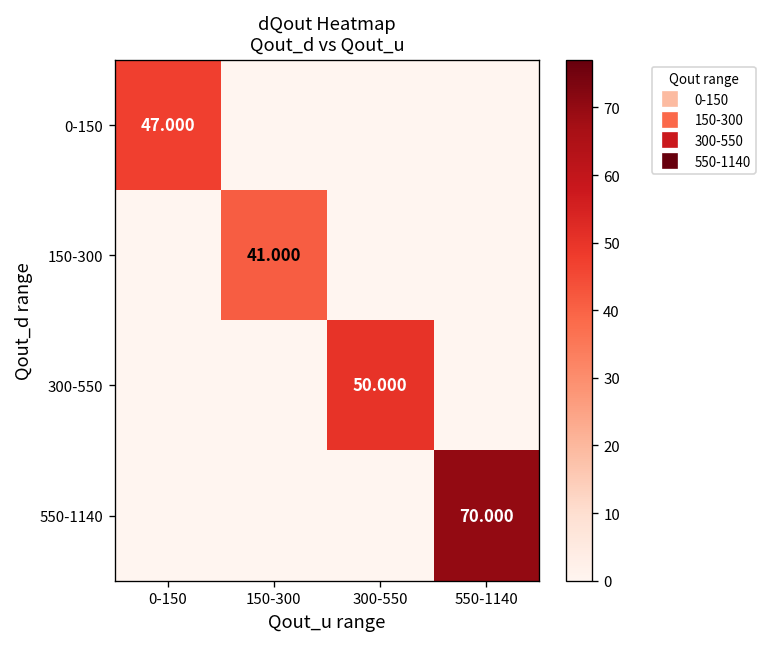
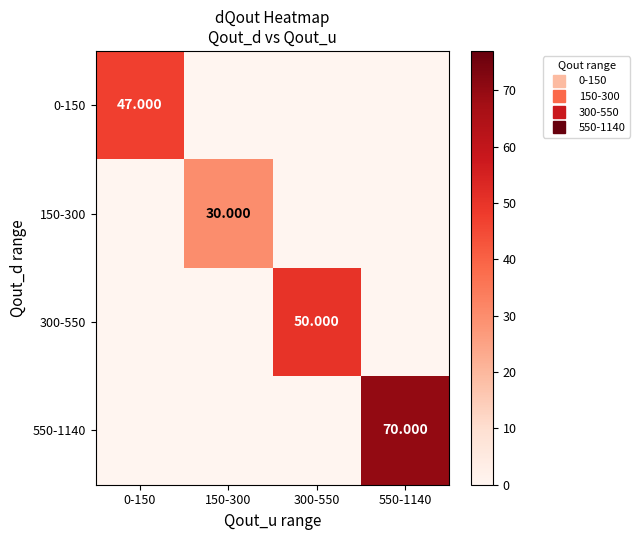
150-300, 150-300: 41.000 -> 30.000
